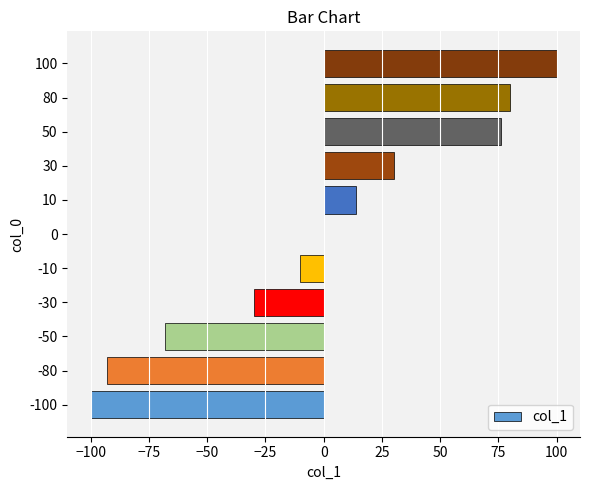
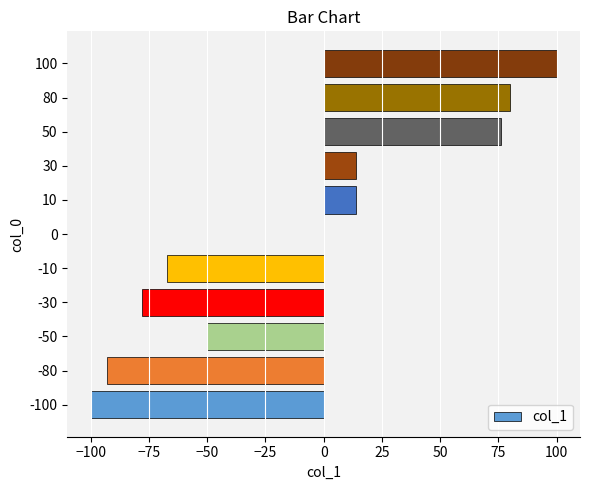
30: 30 -> 14
-10: -10 -> -67
-30: -30 -> -78
-50: -68 -> -50
